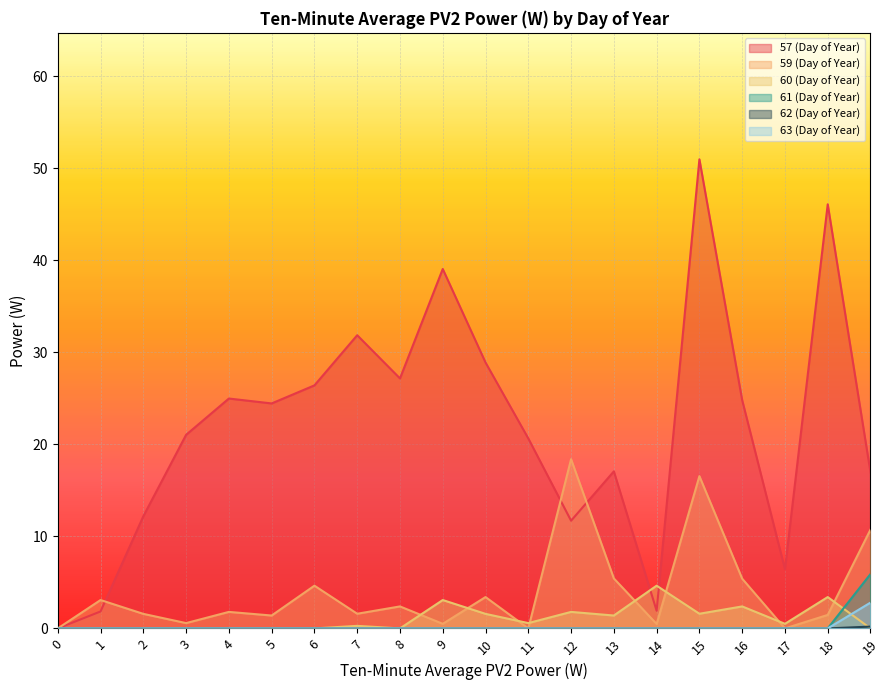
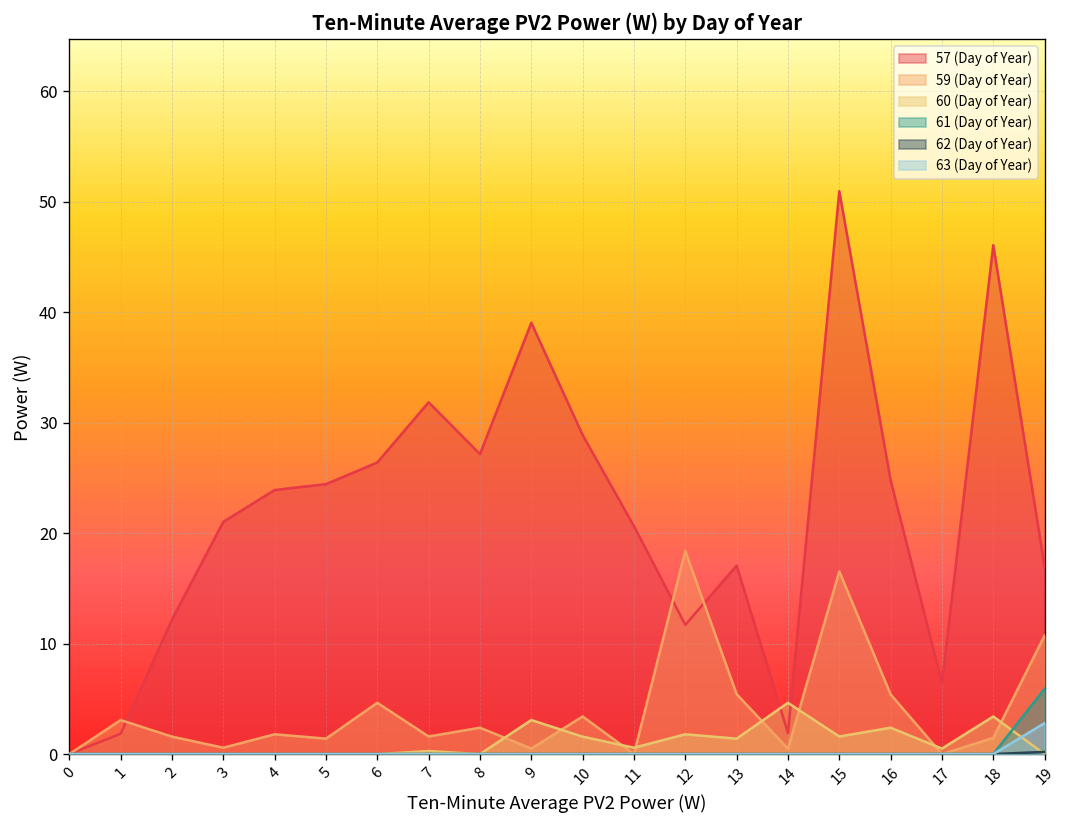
57 (Day of Year), 4: 25 -> 24
